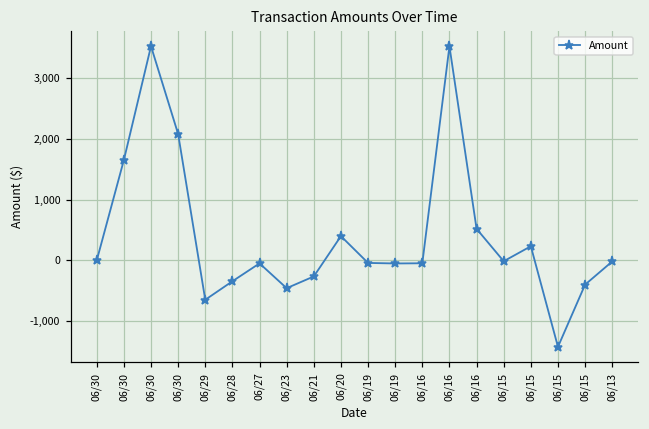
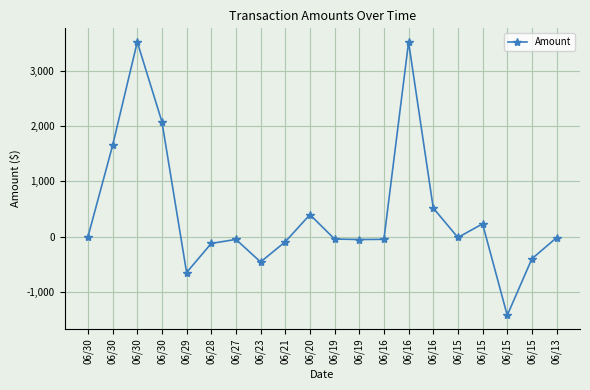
06/28: -300 -> -100
06/21: -300 -> -100
